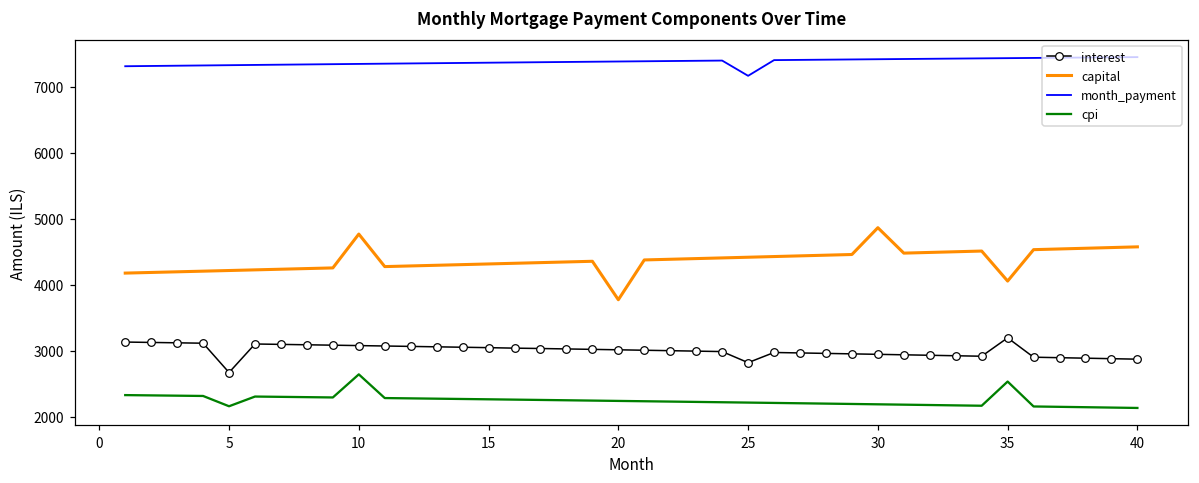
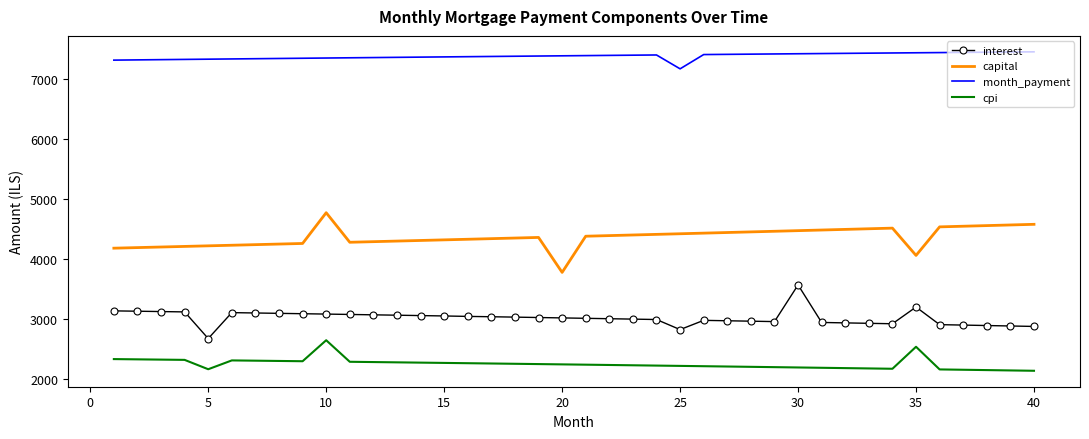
interest, 30: 2900 -> 3600
capital, 30: 4900 -> 4500
